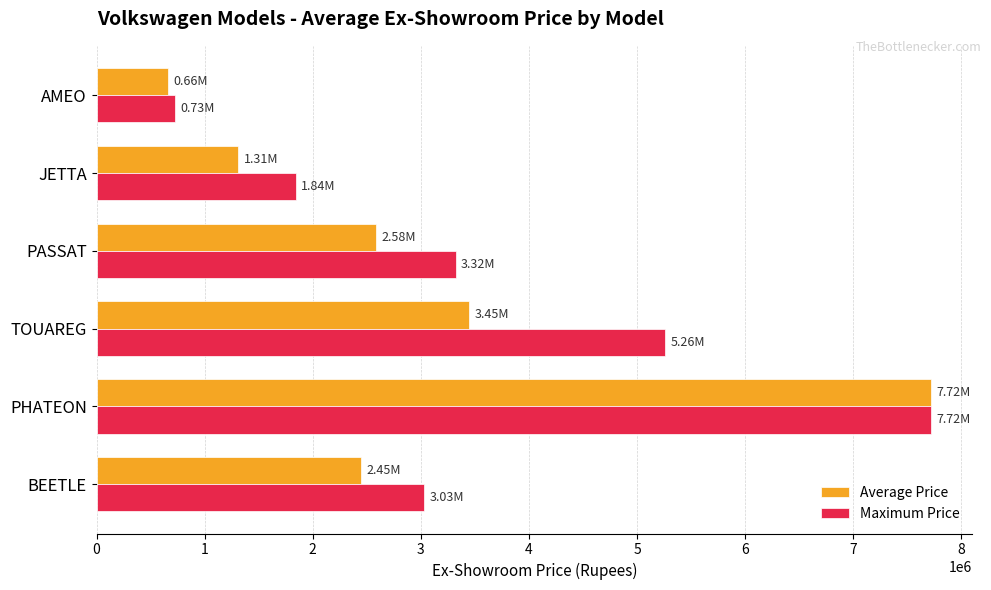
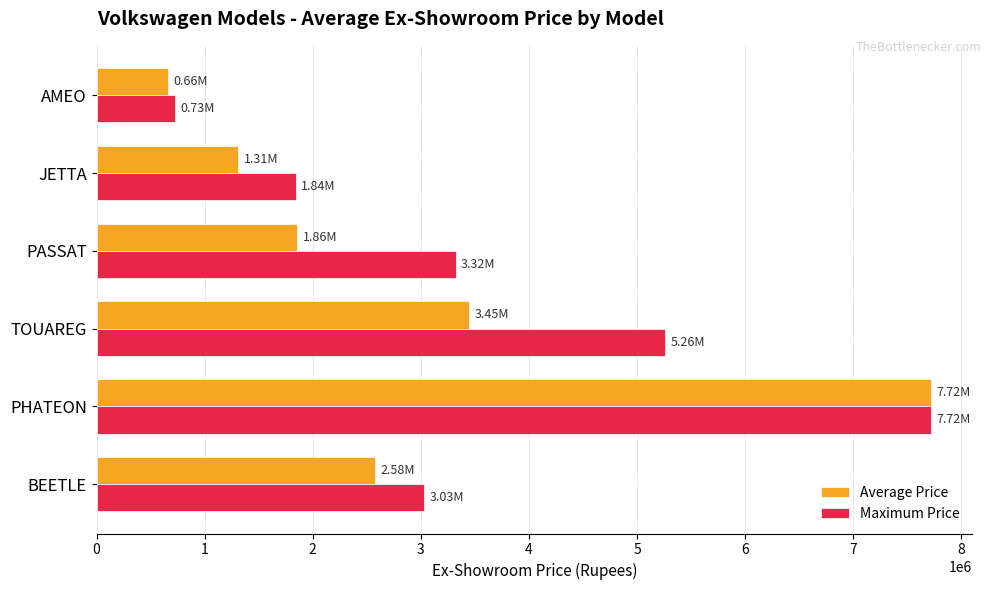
Average Price, PASSAT: 2.58M -> 1.86M
Average Price, BEETLE: 2.45M -> 2.58M
